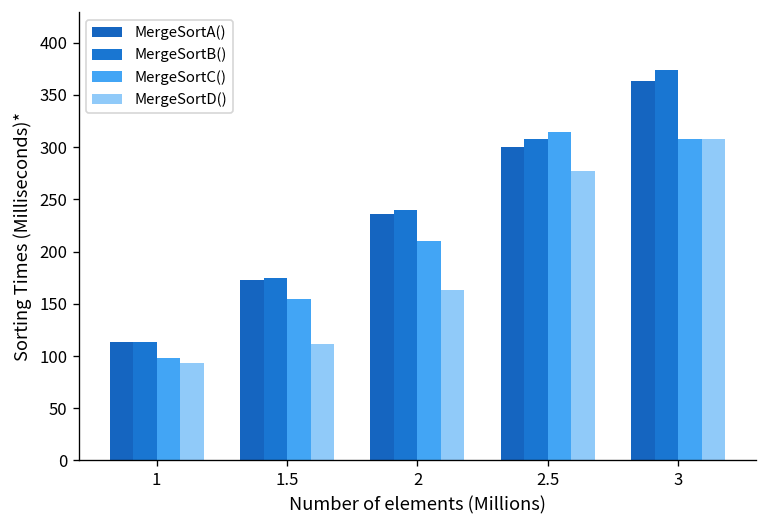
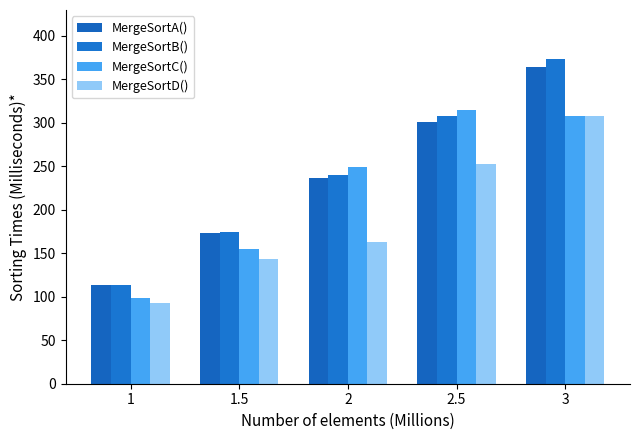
MergeSortD(), 1.5: 110 -> 140
MergeSortC(), 2: 210 -> 250
MergeSortD(), 2.5: 280 -> 250
